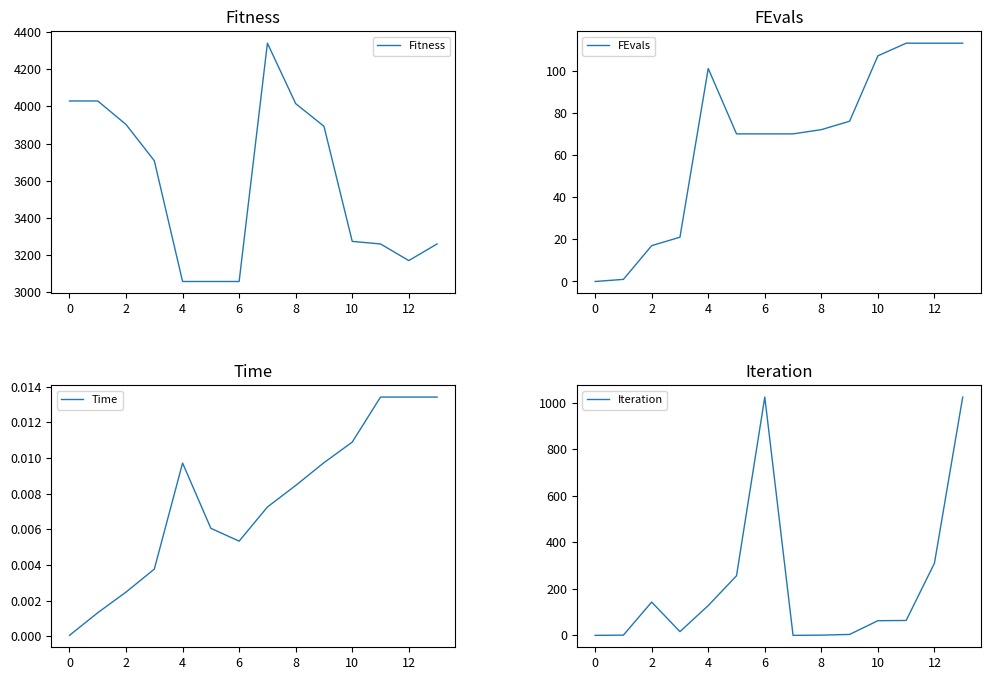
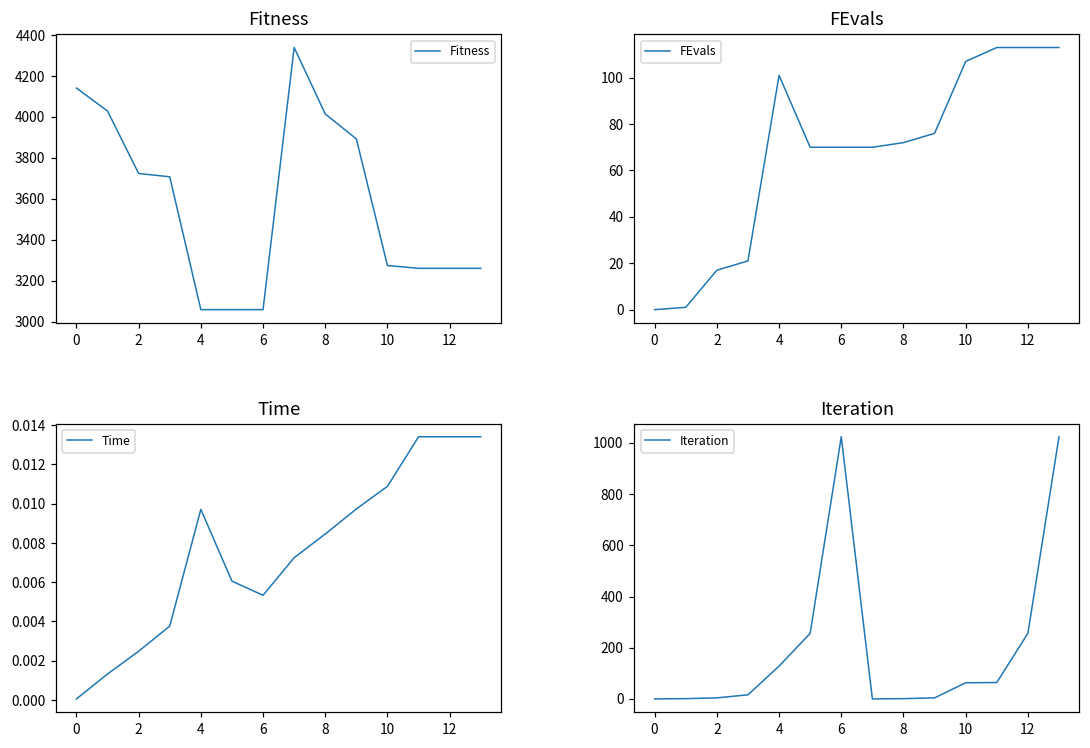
Fitness, 0: 4030 -> 4140
Fitness, 2: 3900 -> 3720
Fitness, 12: 3170 -> 3260
Iteration, 2: 140 -> 0
Iteration, 12: 310 -> 260
